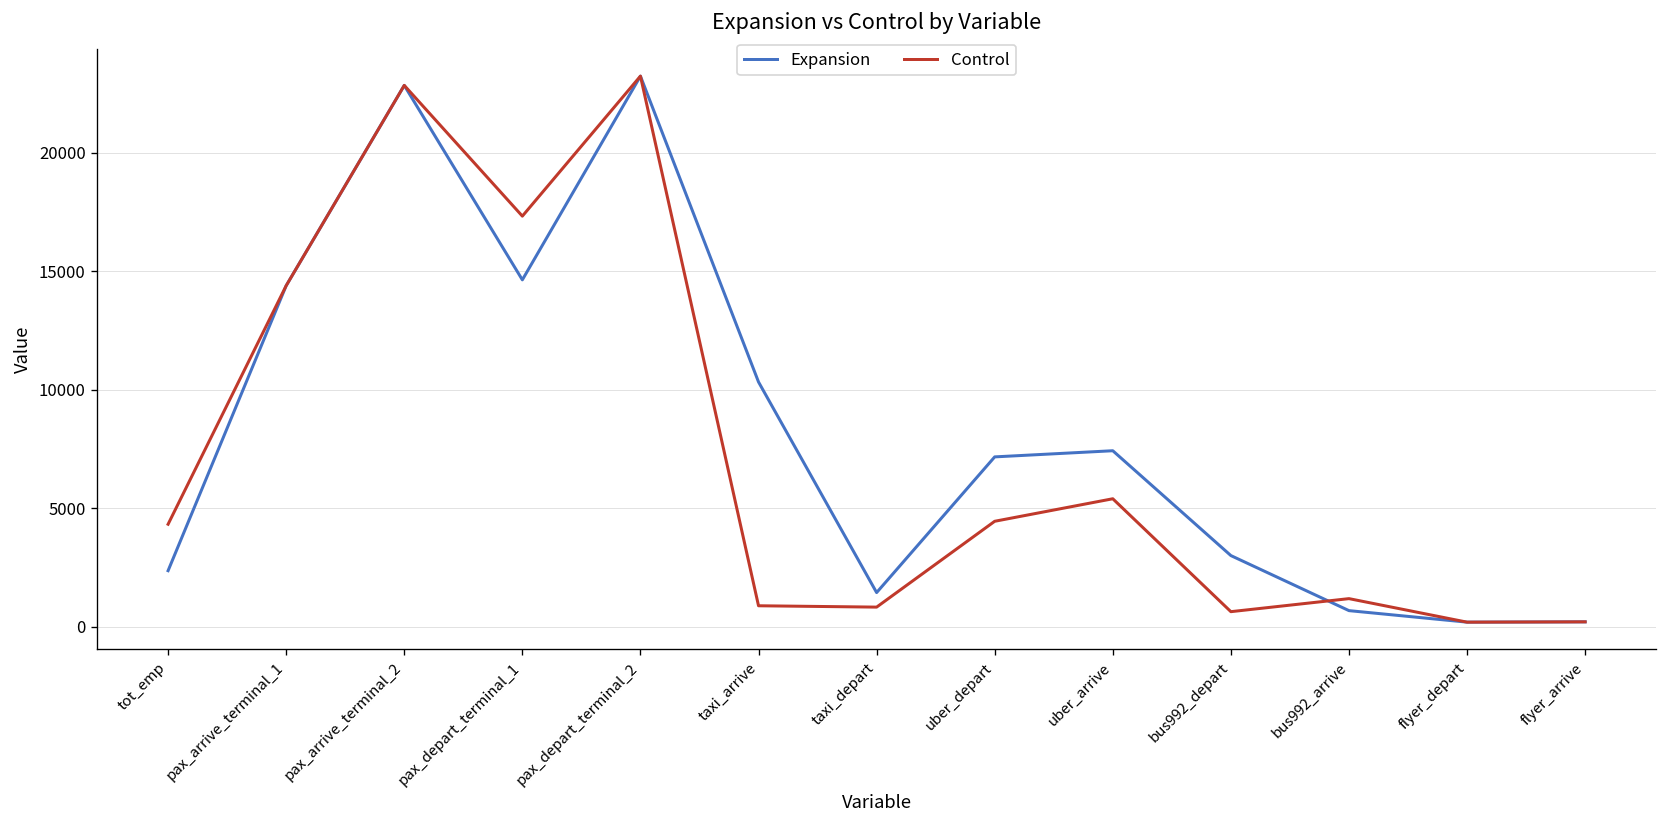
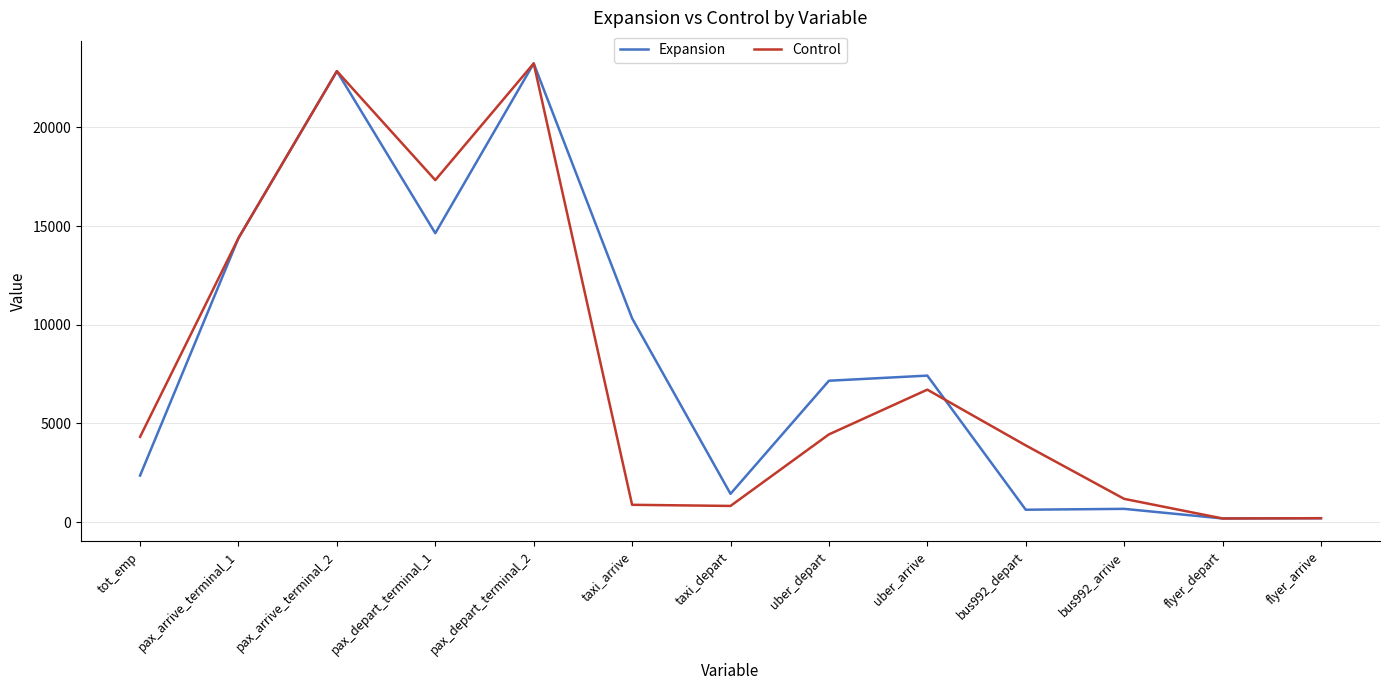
Control, uber_arrive: 5400 -> 6700
Expansion, bus992_depart: 3000 -> 600
Control, bus992_depart: 600 -> 3900
